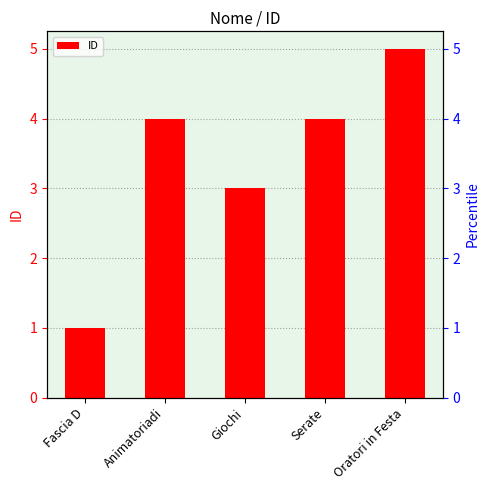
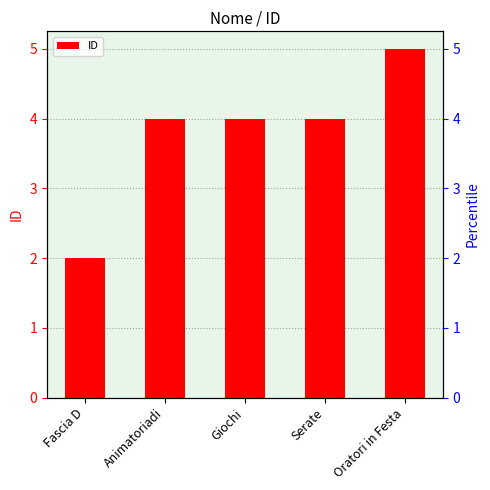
Fascia D: 1 -> 2
Giochi: 3 -> 4
